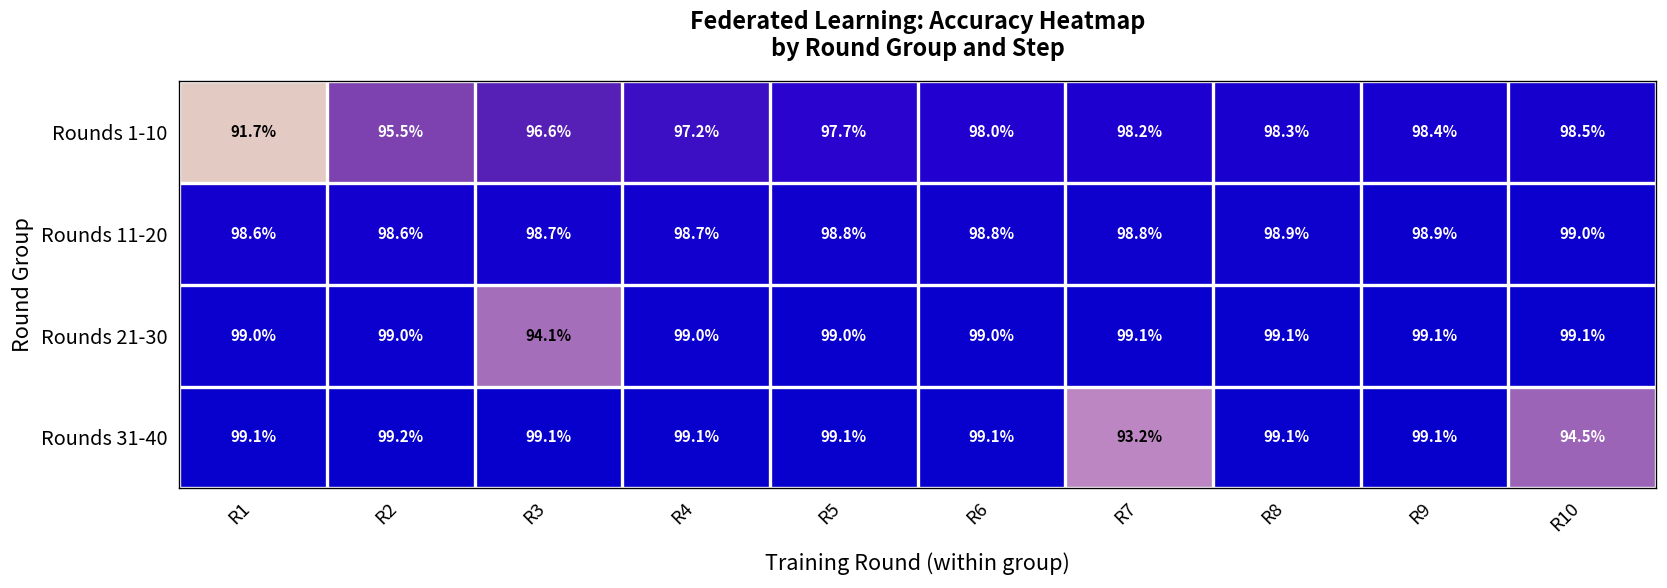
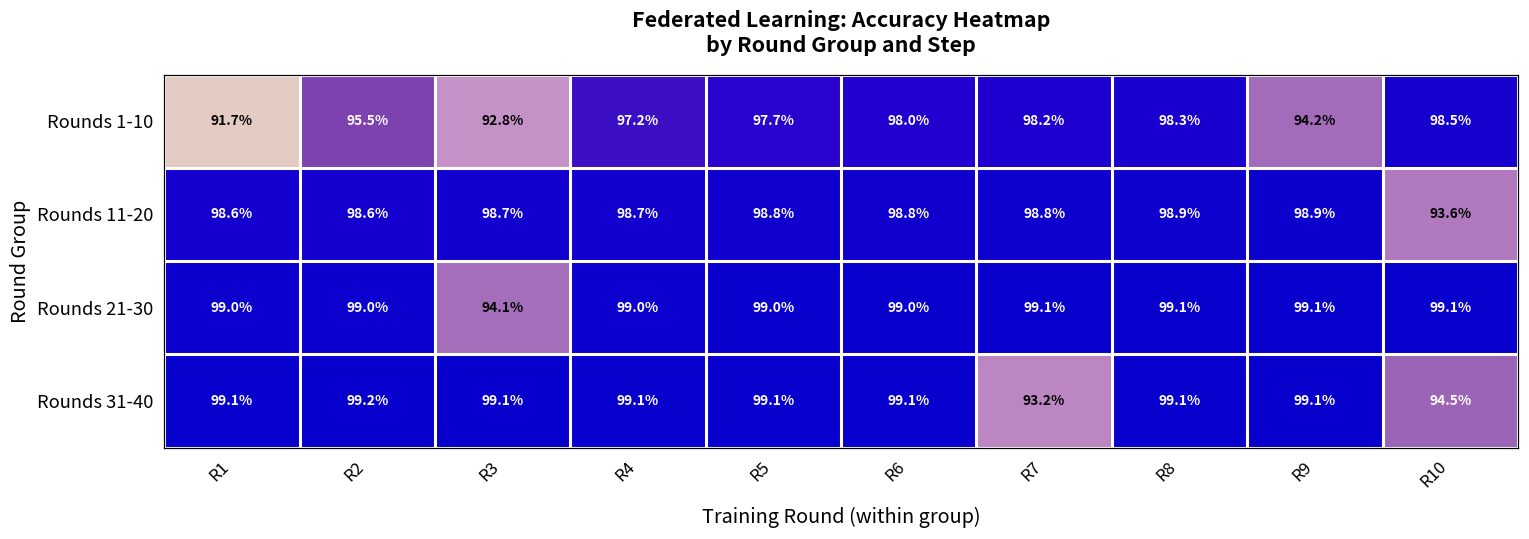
Rounds 1-10, R3: 96.6% -> 92.8%
Rounds 1-10, R9: 98.4% -> 94.2%
Rounds 11-20, R10: 99.0% -> 93.6%
